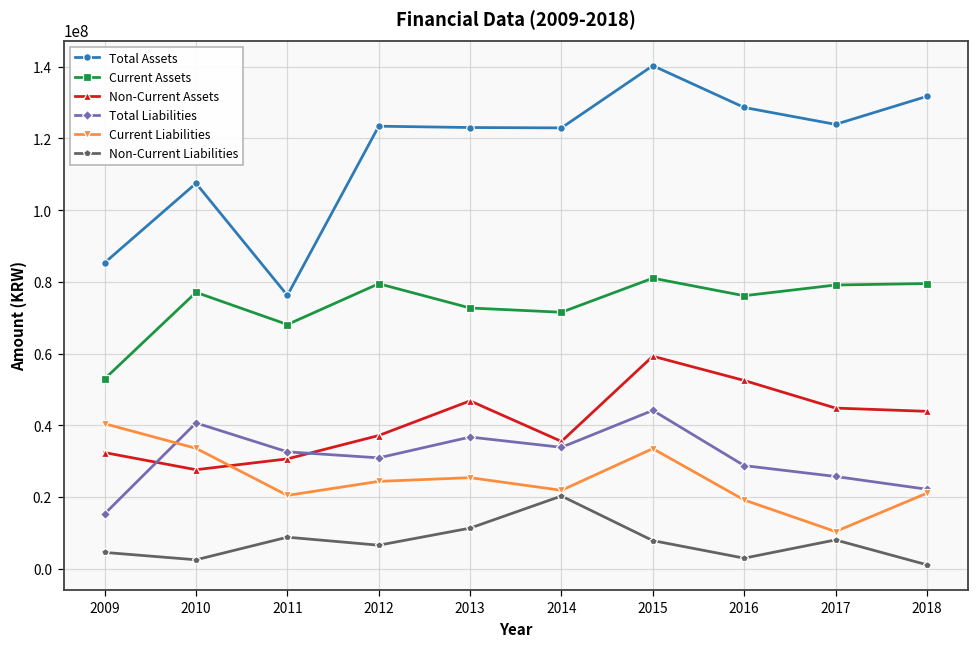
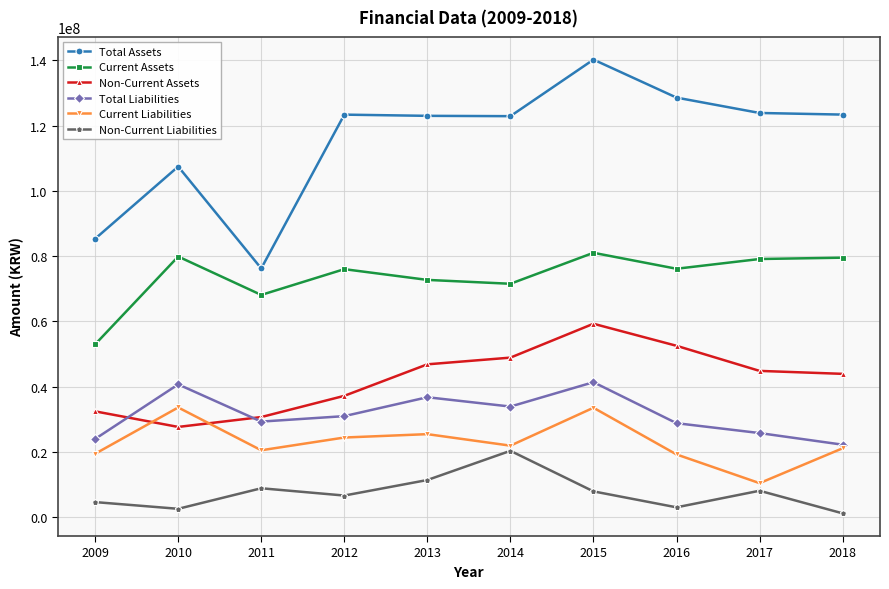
Total Liabilities, 2009: 15000000 -> 24000000
Current Liabilities, 2009: 40000000 -> 19000000
Current Assets, 2010: 77000000 -> 80000000
Total Liabilities, 2011: 33000000 -> 29000000
Current Assets, 2012: 79000000 -> 76000000
Non-Current Assets, 2014: 36000000 -> 49000000
Total Liabilities, 2015: 44000000 -> 41000000
Total Assets, 2018: 132000000 -> 123000000
